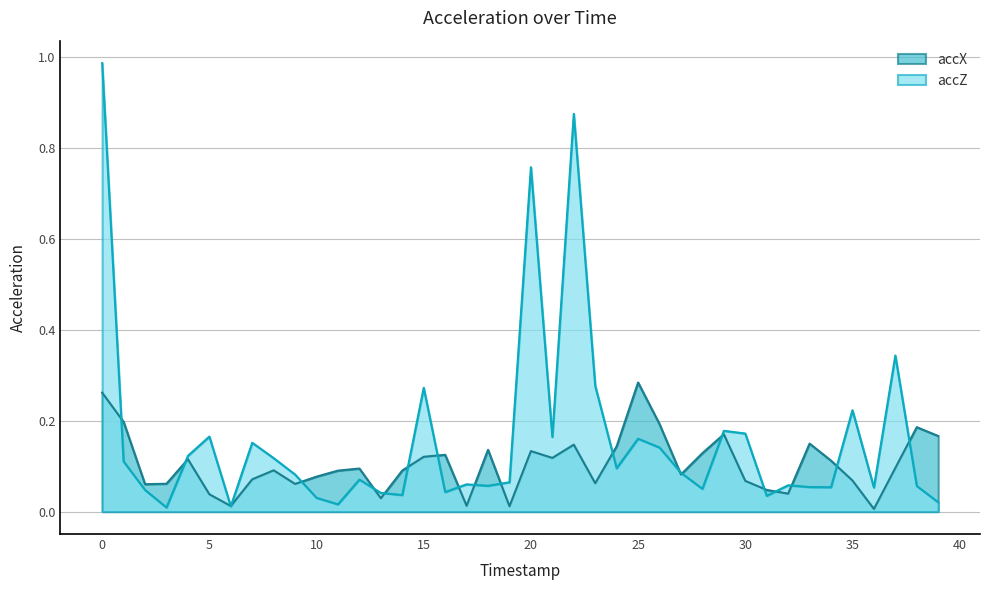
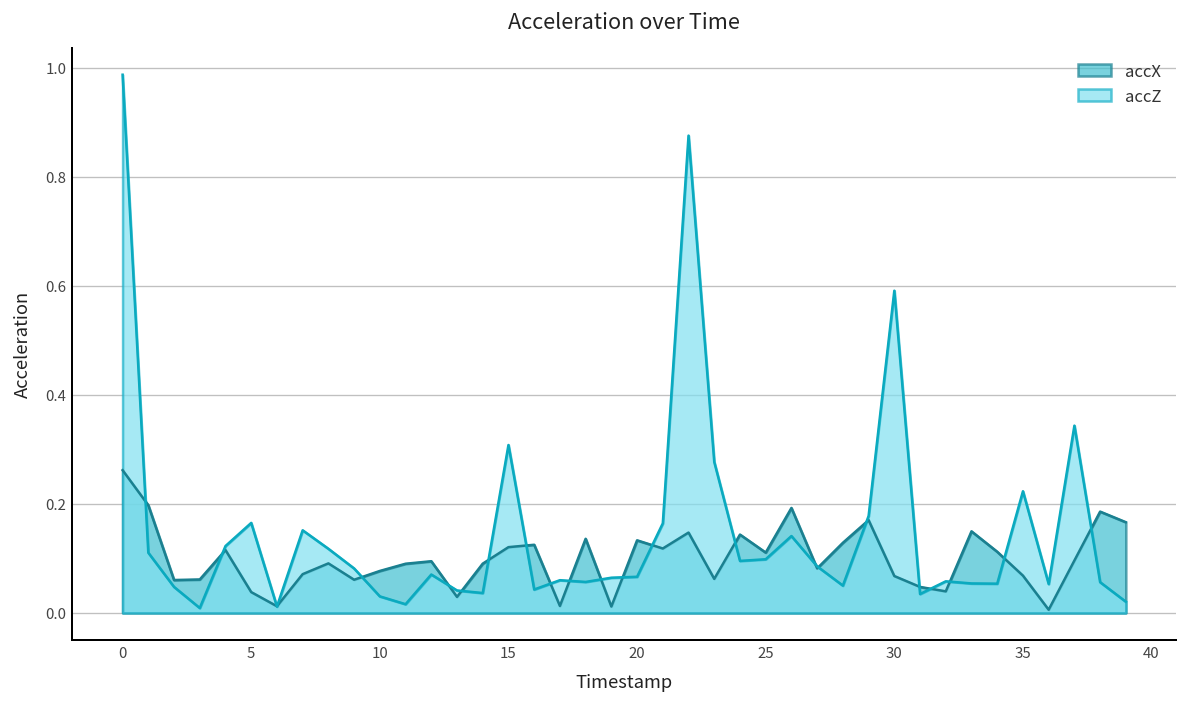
accZ, 15: 0.27 -> 0.31
accZ, 20: 0.76 -> 0.07
accX, 25: 0.28 -> 0.11
accZ, 25: 0.16 -> 0.10
accZ, 30: 0.17 -> 0.59
